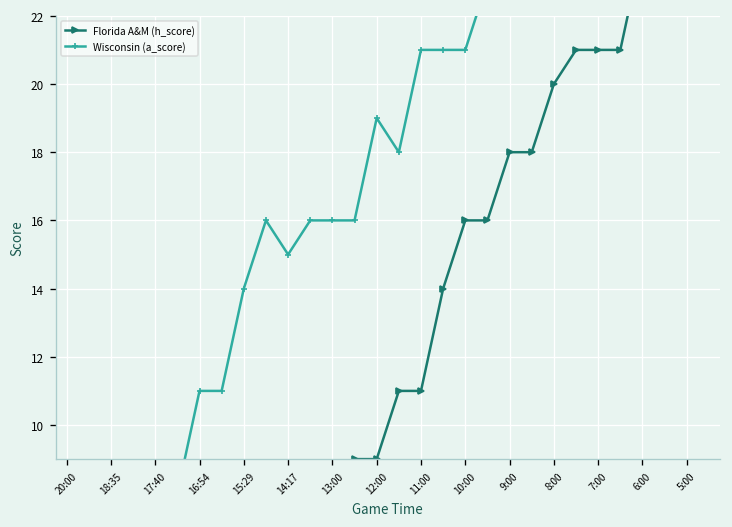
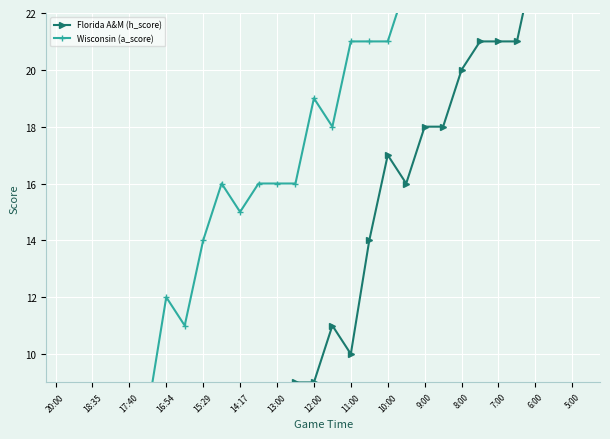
Wisconsin (a_score), 16:54: 11 -> 12
Florida A&M (h_score), 11:00: 11 -> 10
Florida A&M (h_score), 10:00: 16 -> 17
